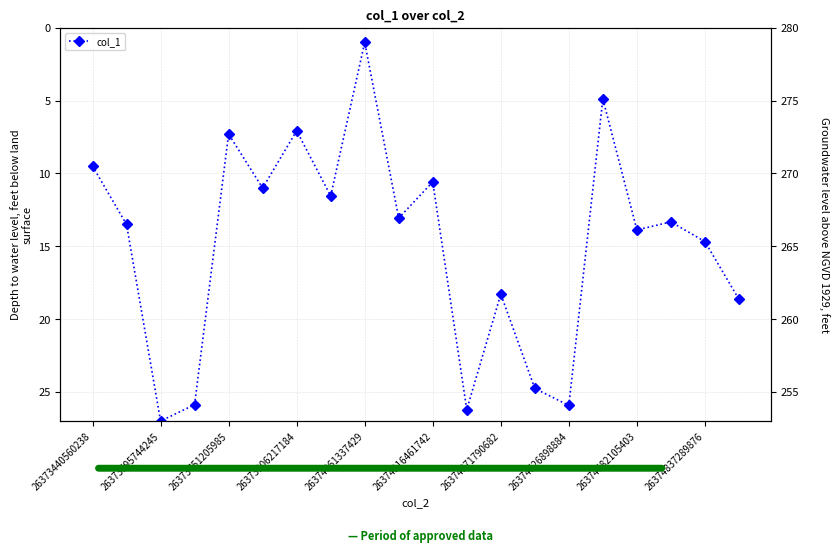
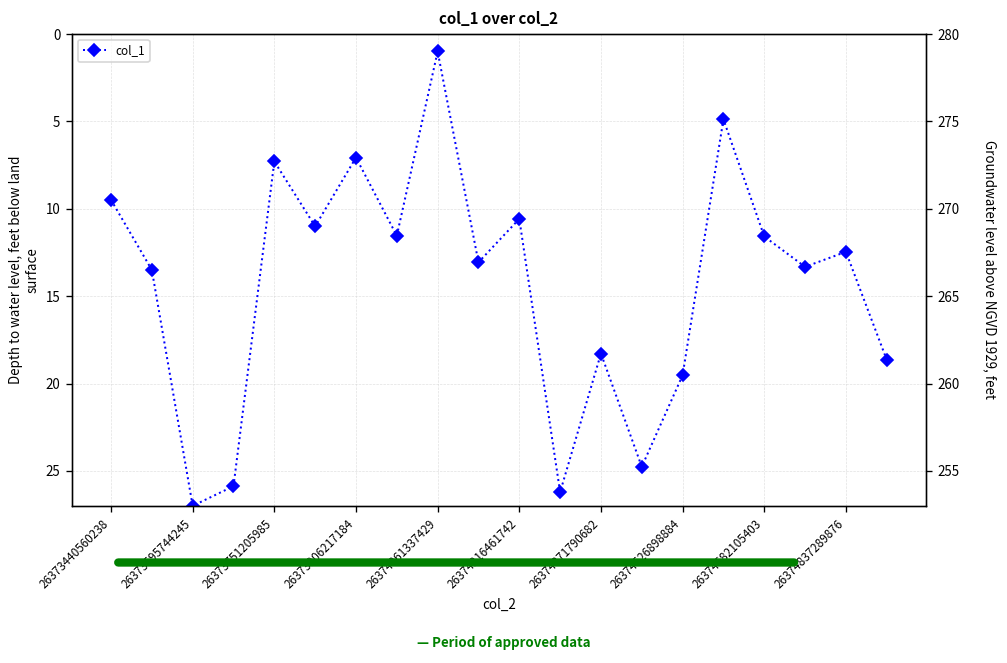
26374526898884: 25.9 -> 19.5
26374682105403: 13.9 -> 11.6
26374837289876: 14.7 -> 12.5
